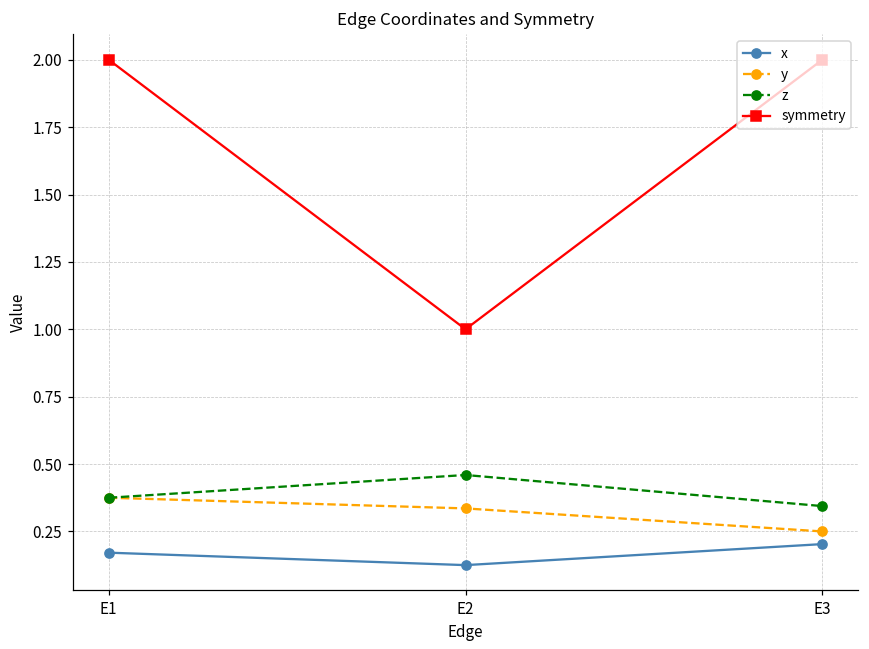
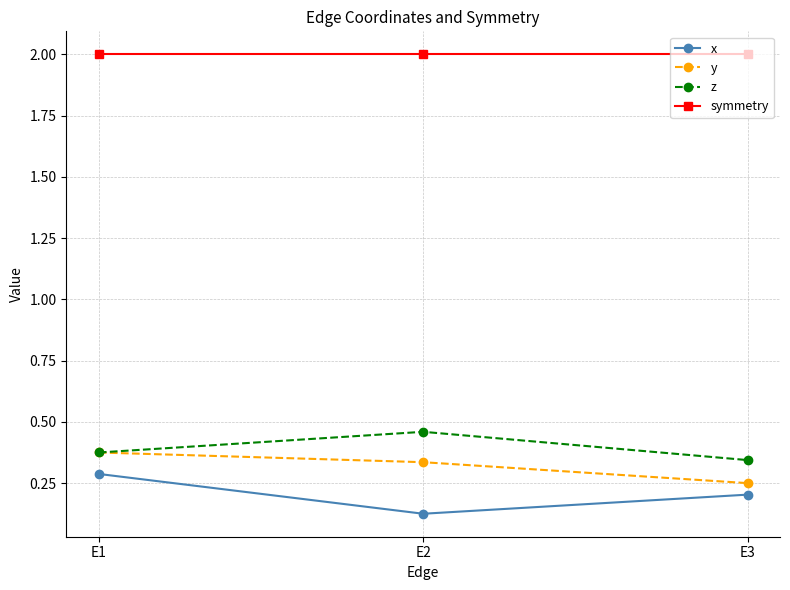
x, E1: 0.17 -> 0.29
symmetry, E2: 1 -> 2
